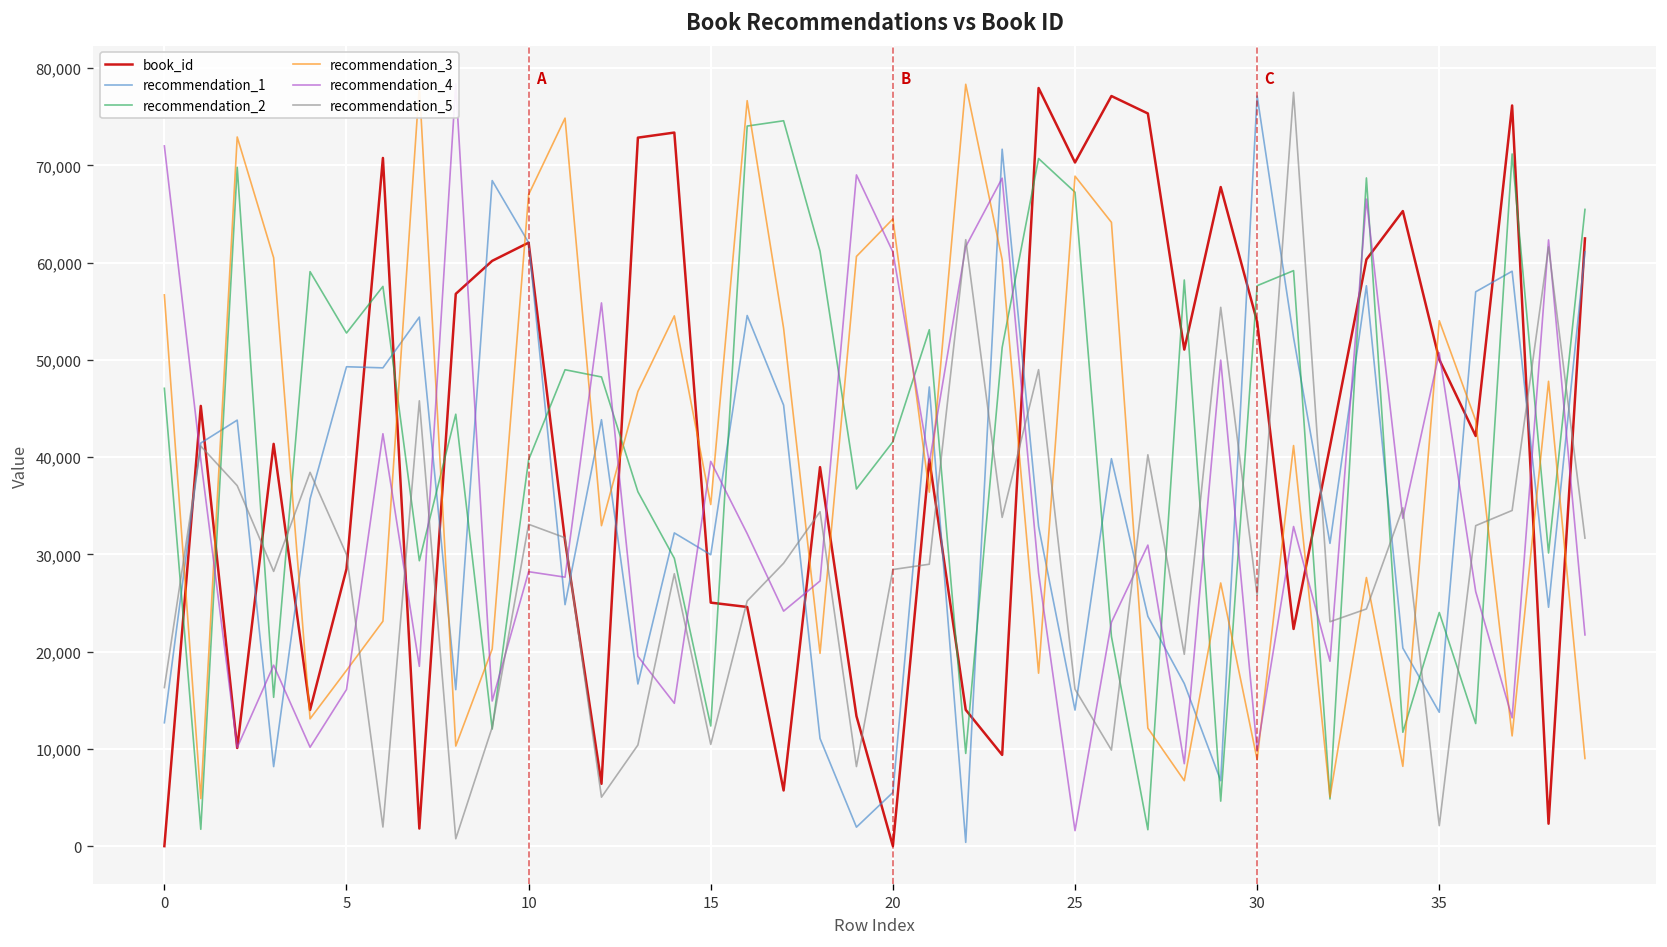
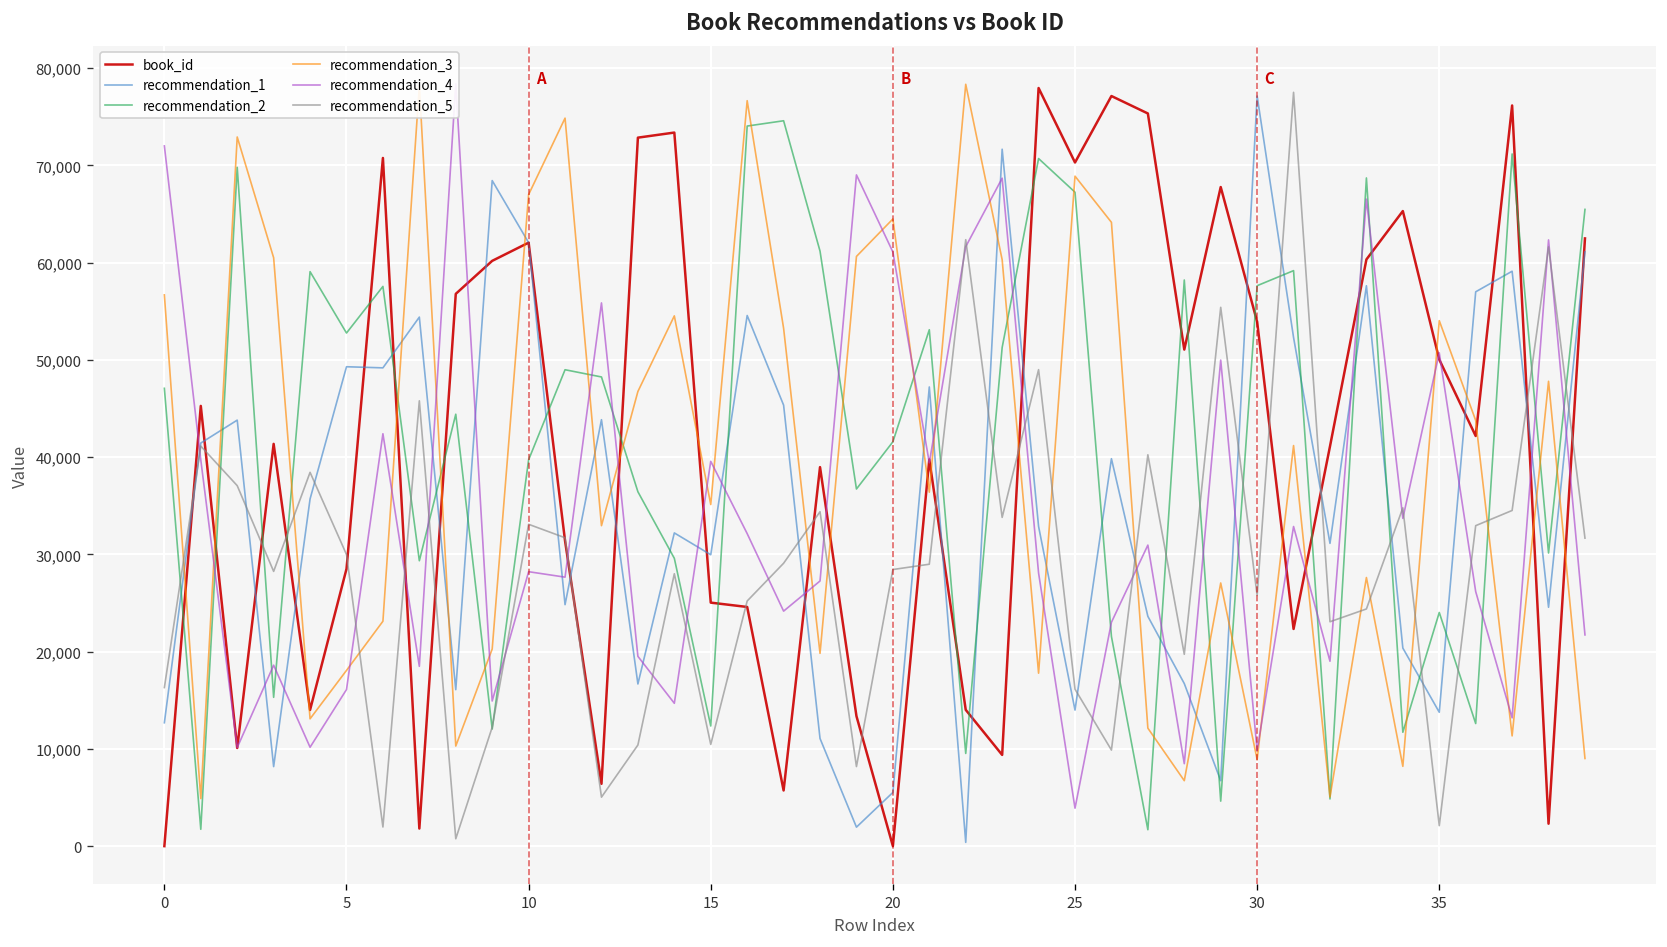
recommendation_4, 25: 2,000 -> 4,000
